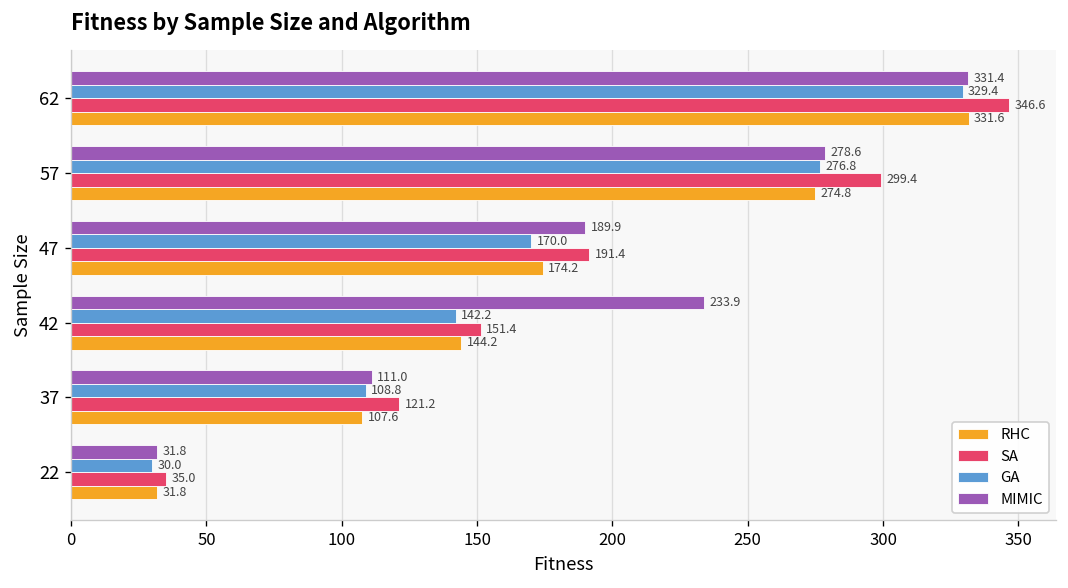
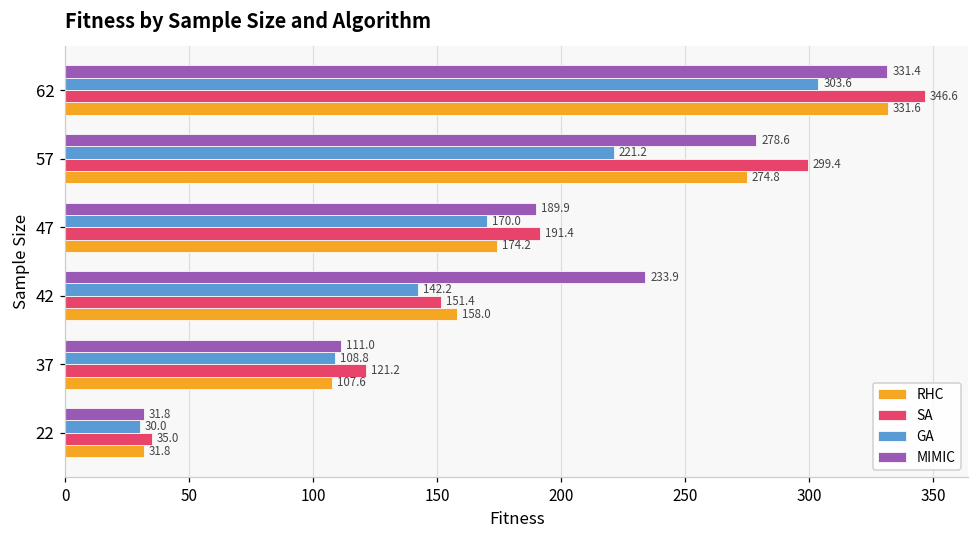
GA, 62: 329.4 -> 303.6
GA, 57: 276.8 -> 221.2
RHC, 42: 144.2 -> 158.0
